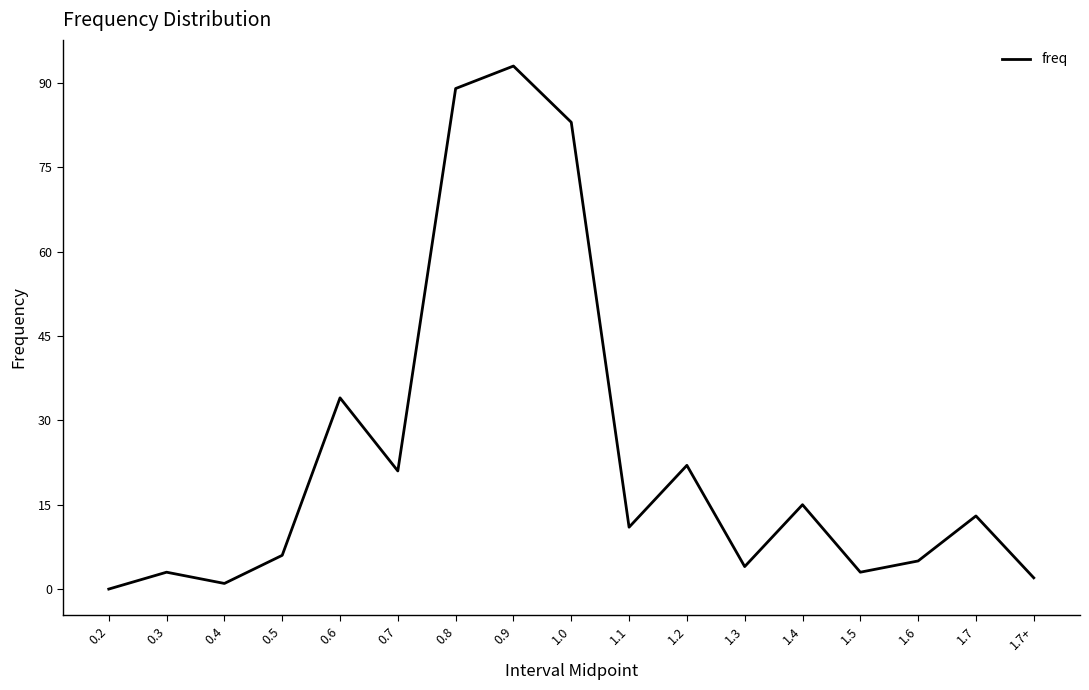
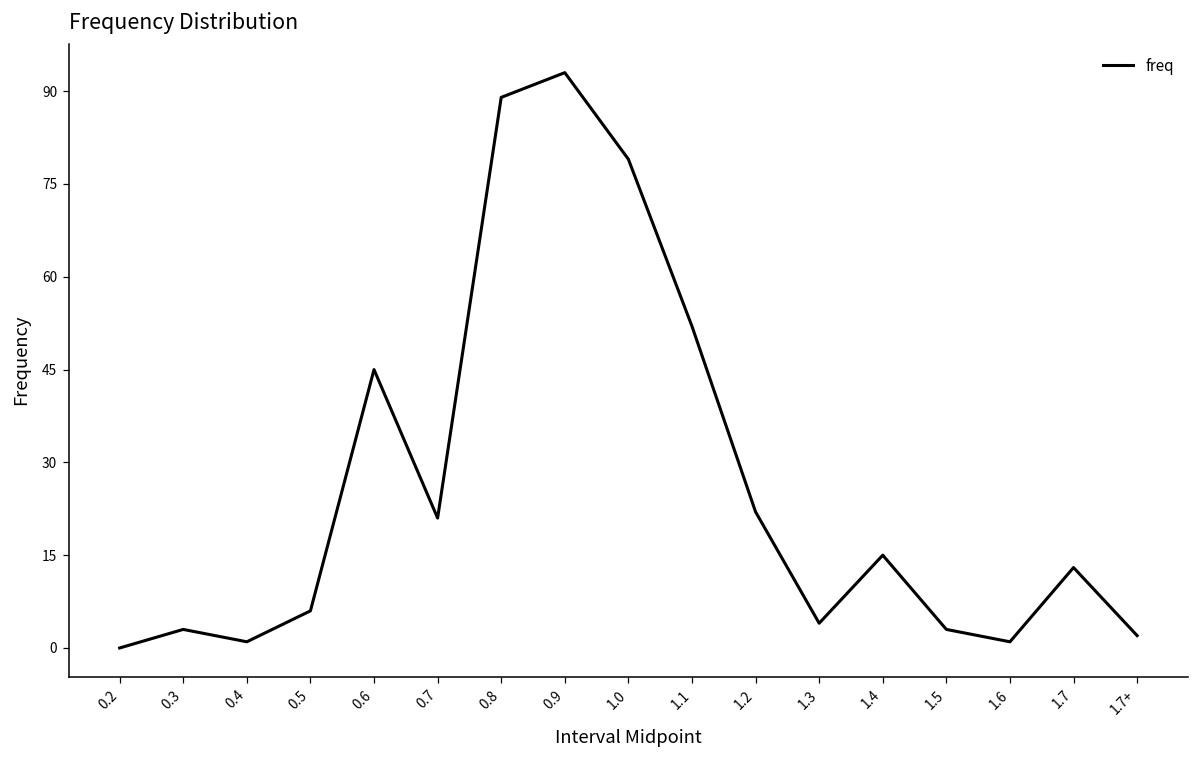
0.6: 34 -> 45
1.0: 83 -> 79
1.1: 11 -> 52
1.6: 5 -> 1
